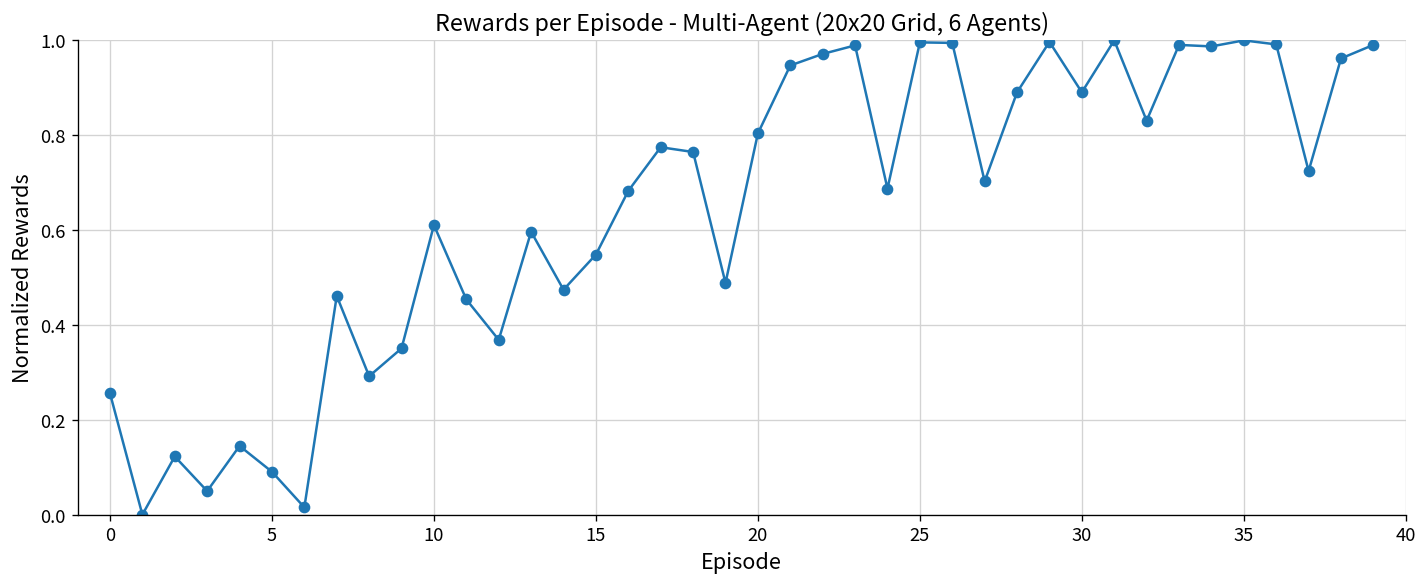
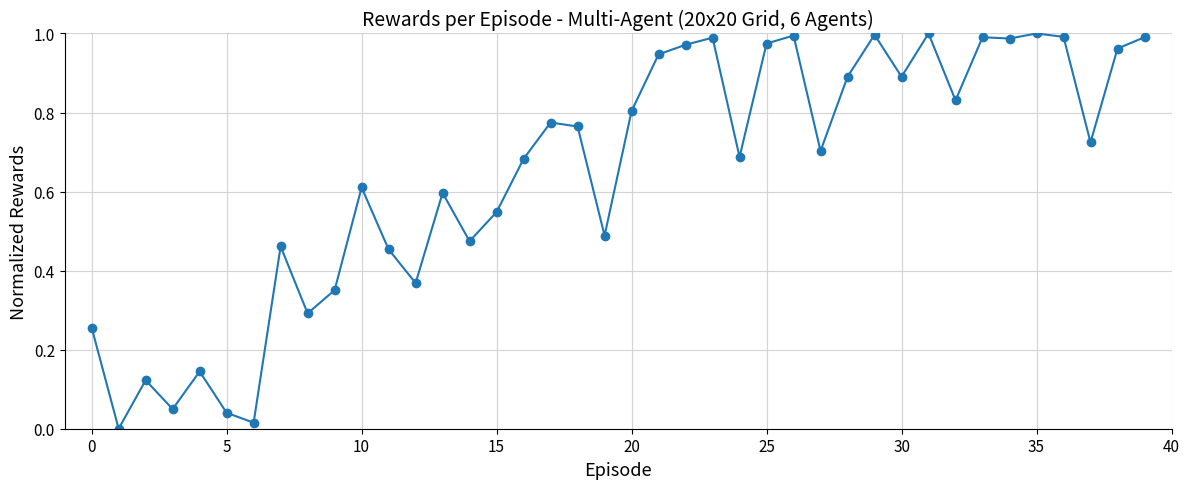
5: 0.09 -> 0.04
25: 1.00 -> 0.97
